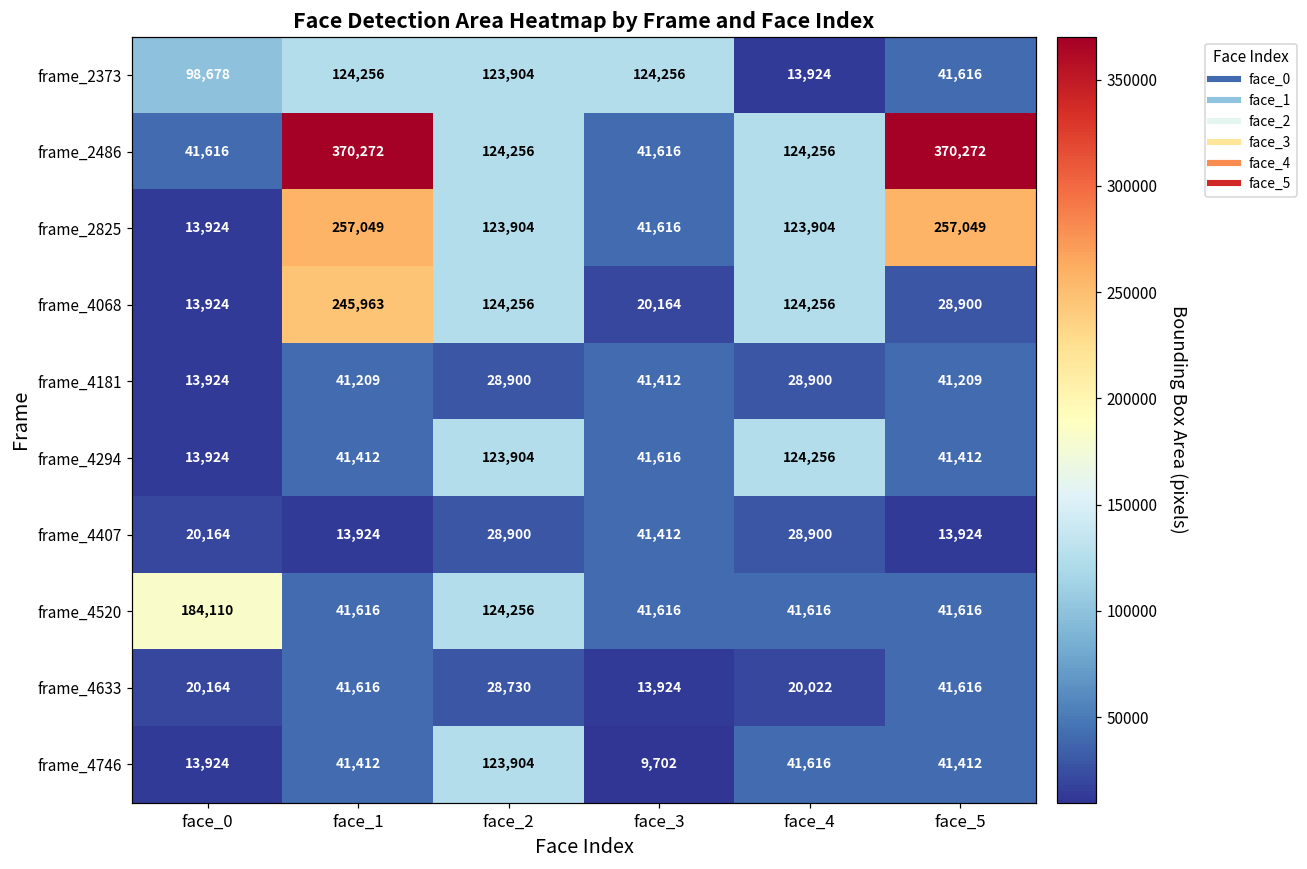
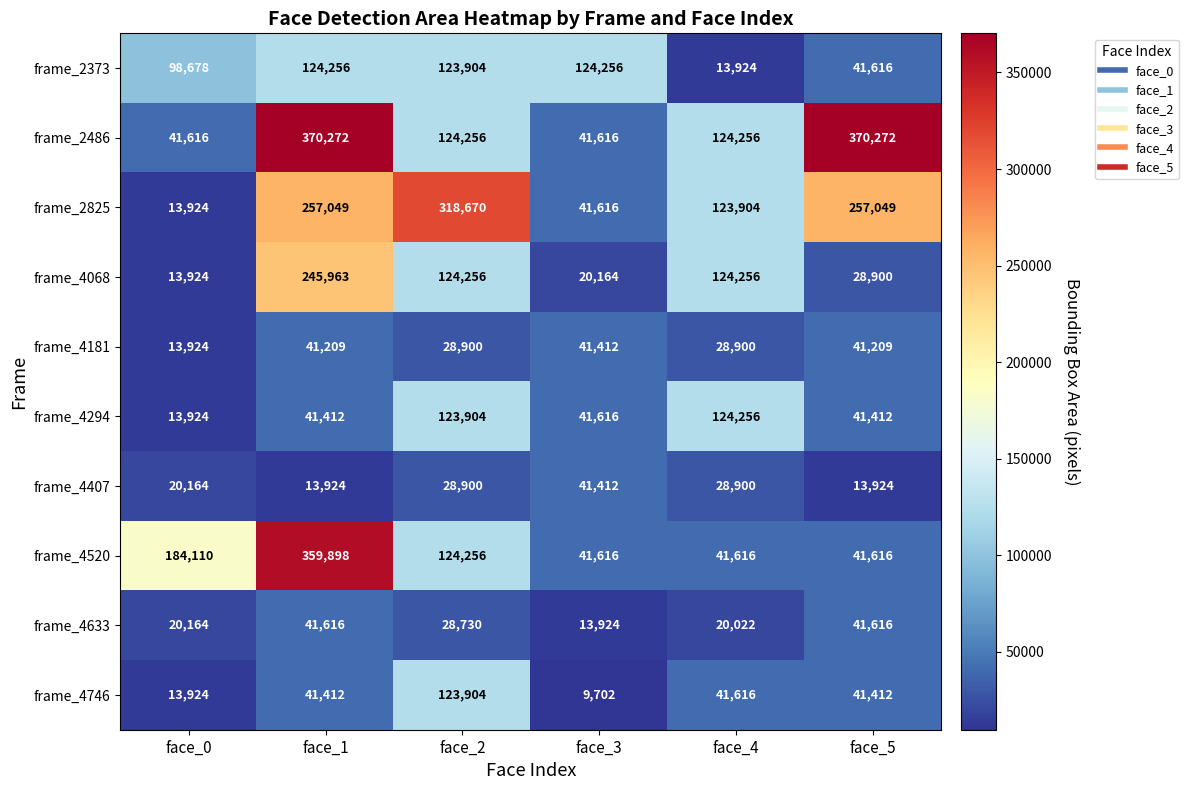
frame_2825, face_2: 123,904 -> 318,670
frame_4520, face_1: 41,616 -> 359,898
